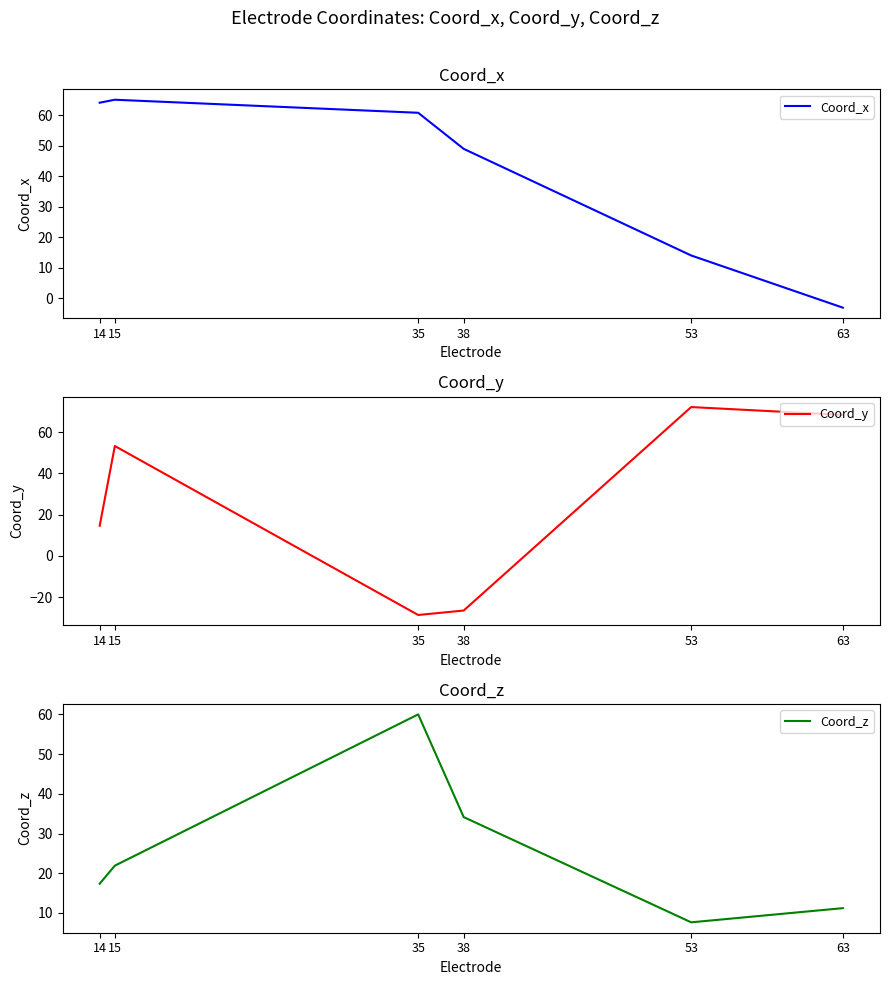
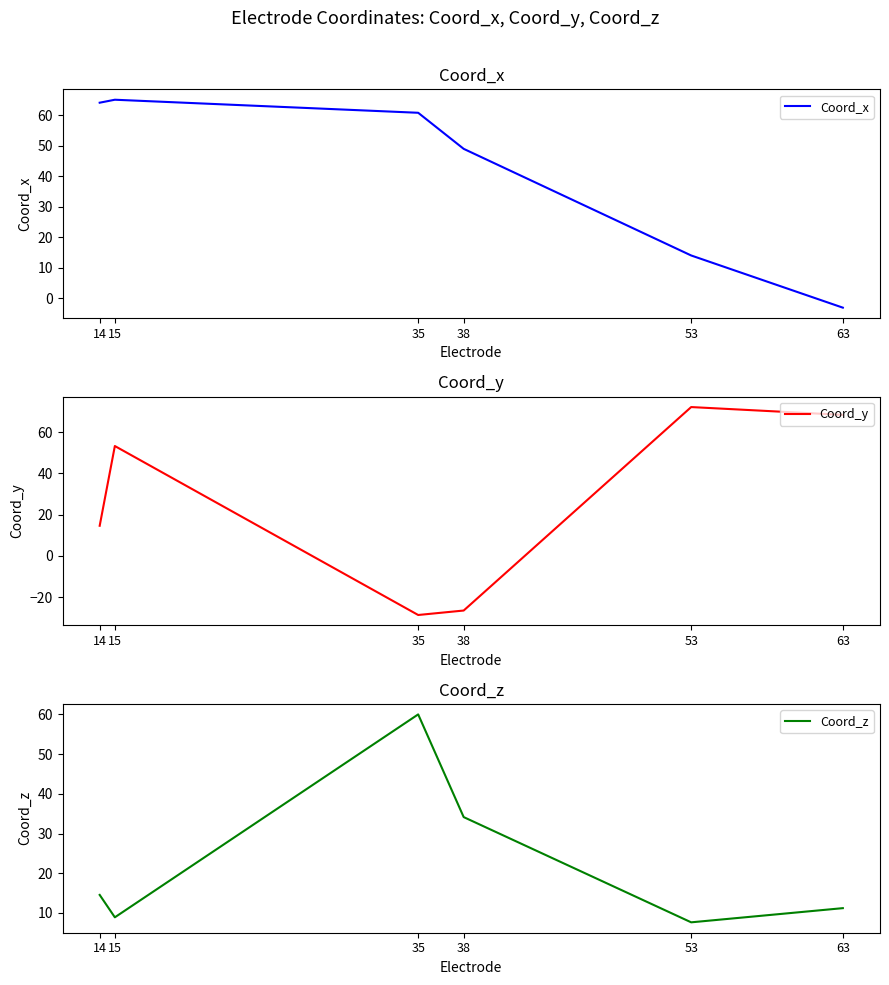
Coord_z, 14: 17 -> 15
Coord_z, 15: 22 -> 9
